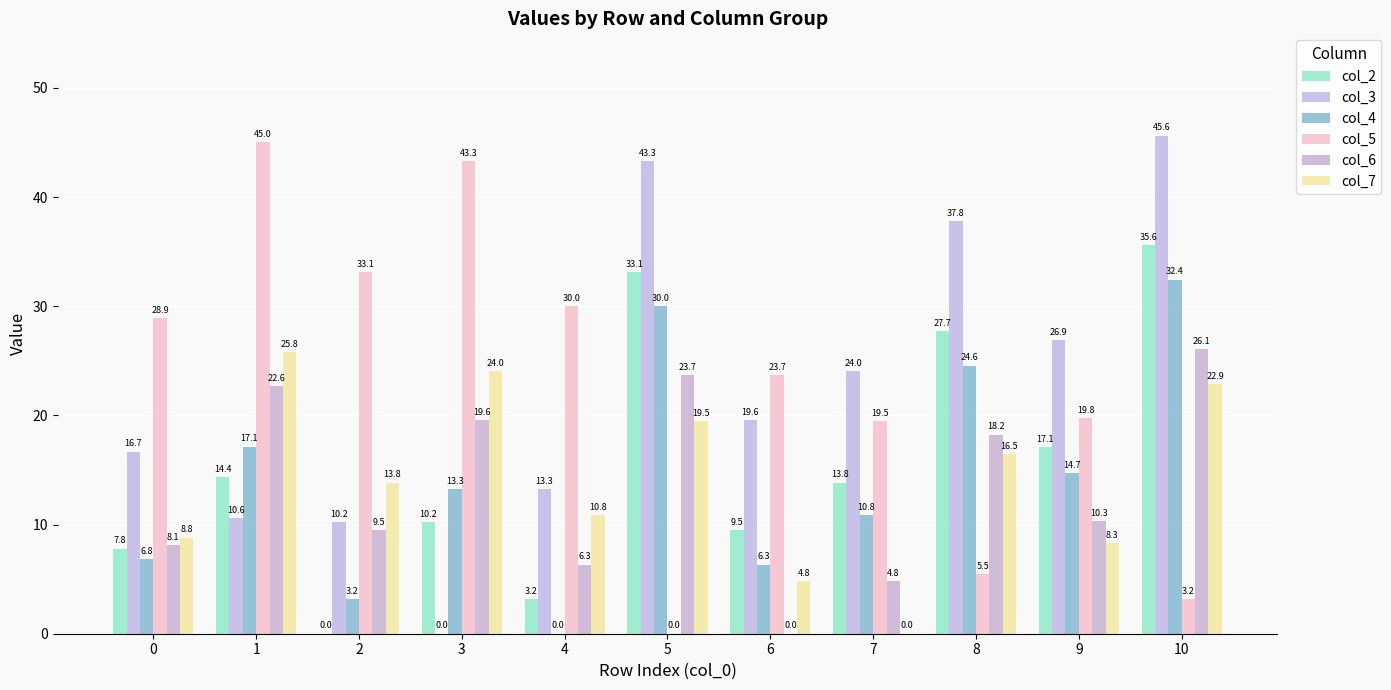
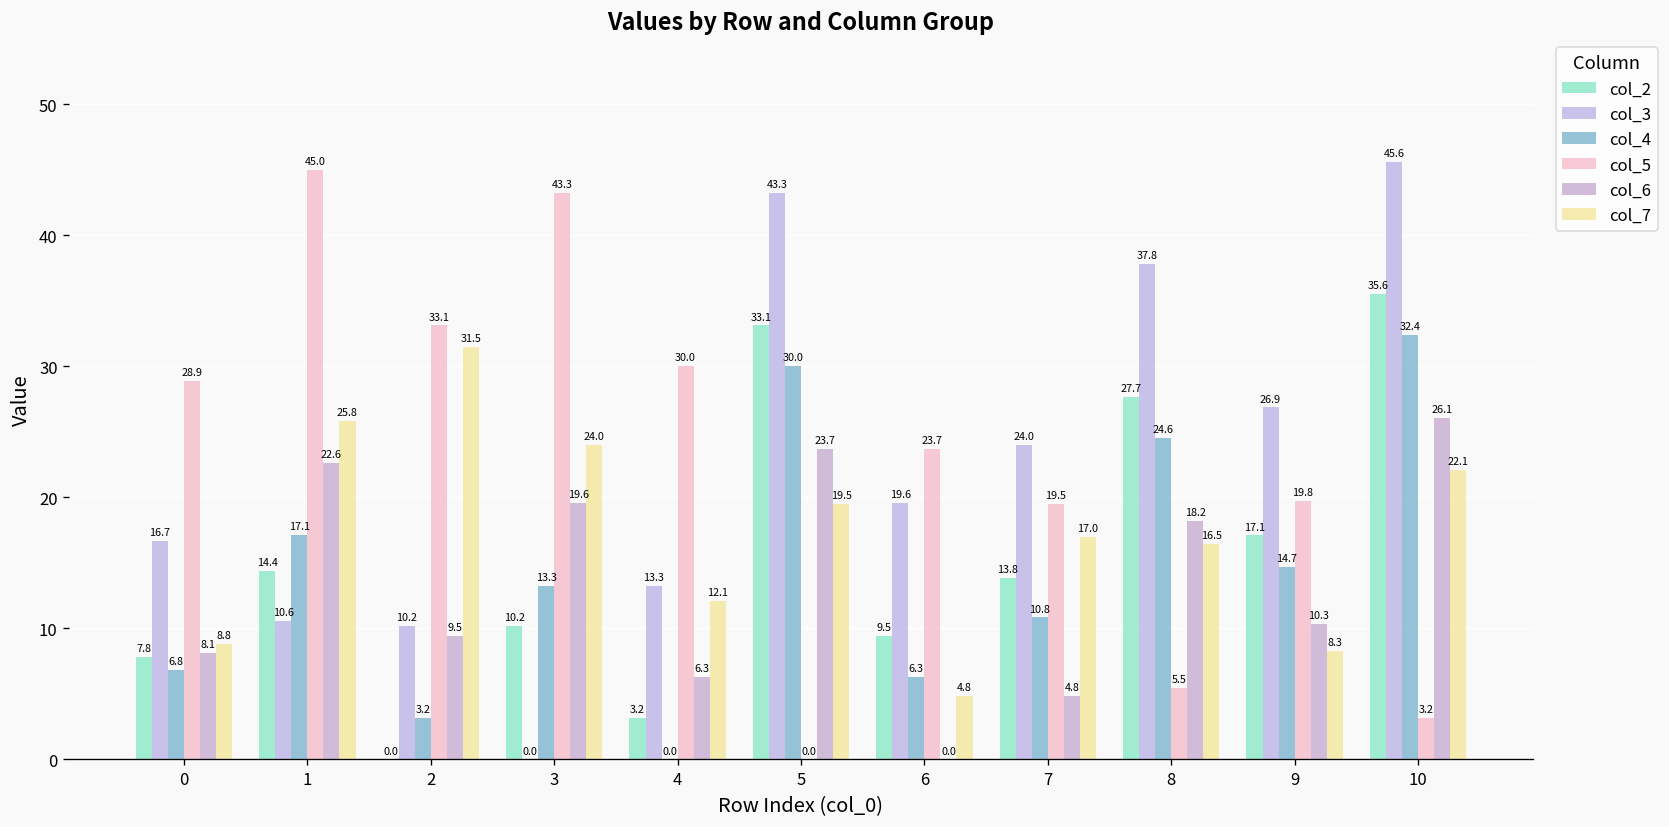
col_7, 2: 13.8 -> 31.5
col_7, 4: 10.8 -> 12.1
col_7, 7: 0.0 -> 17.0
col_7, 10: 22.9 -> 22.1
